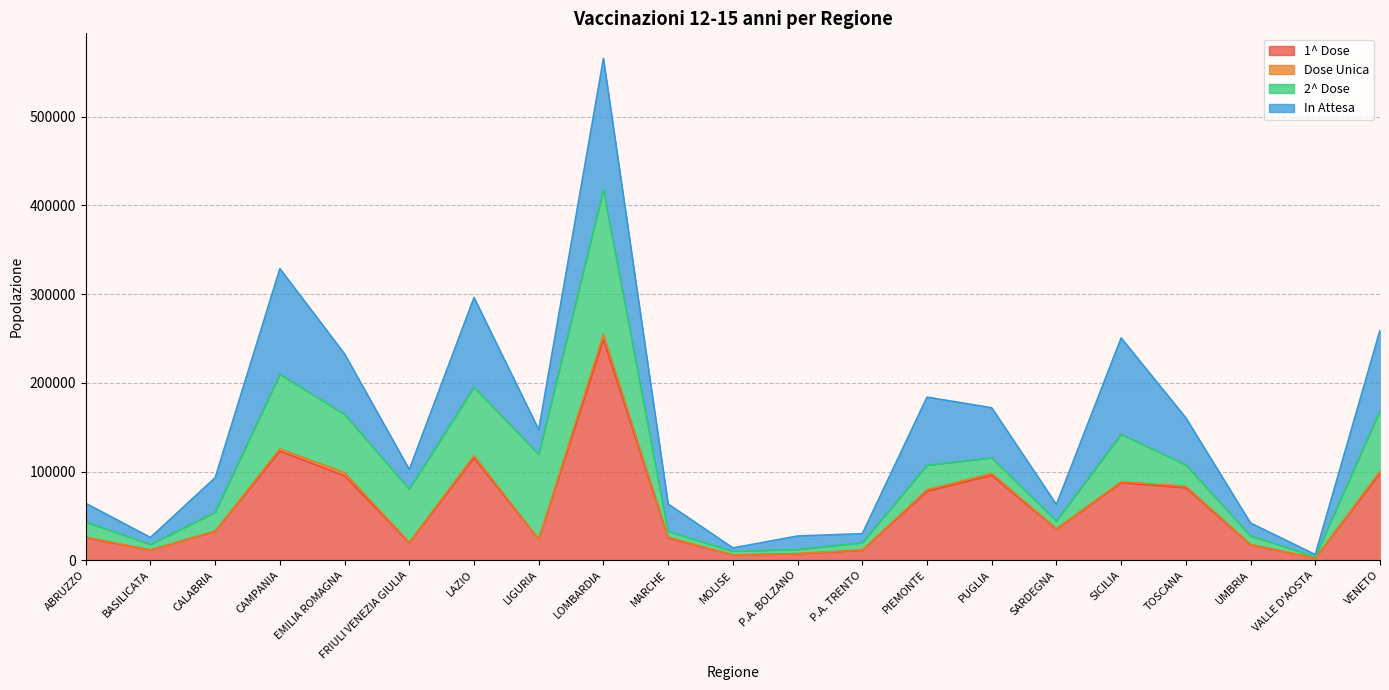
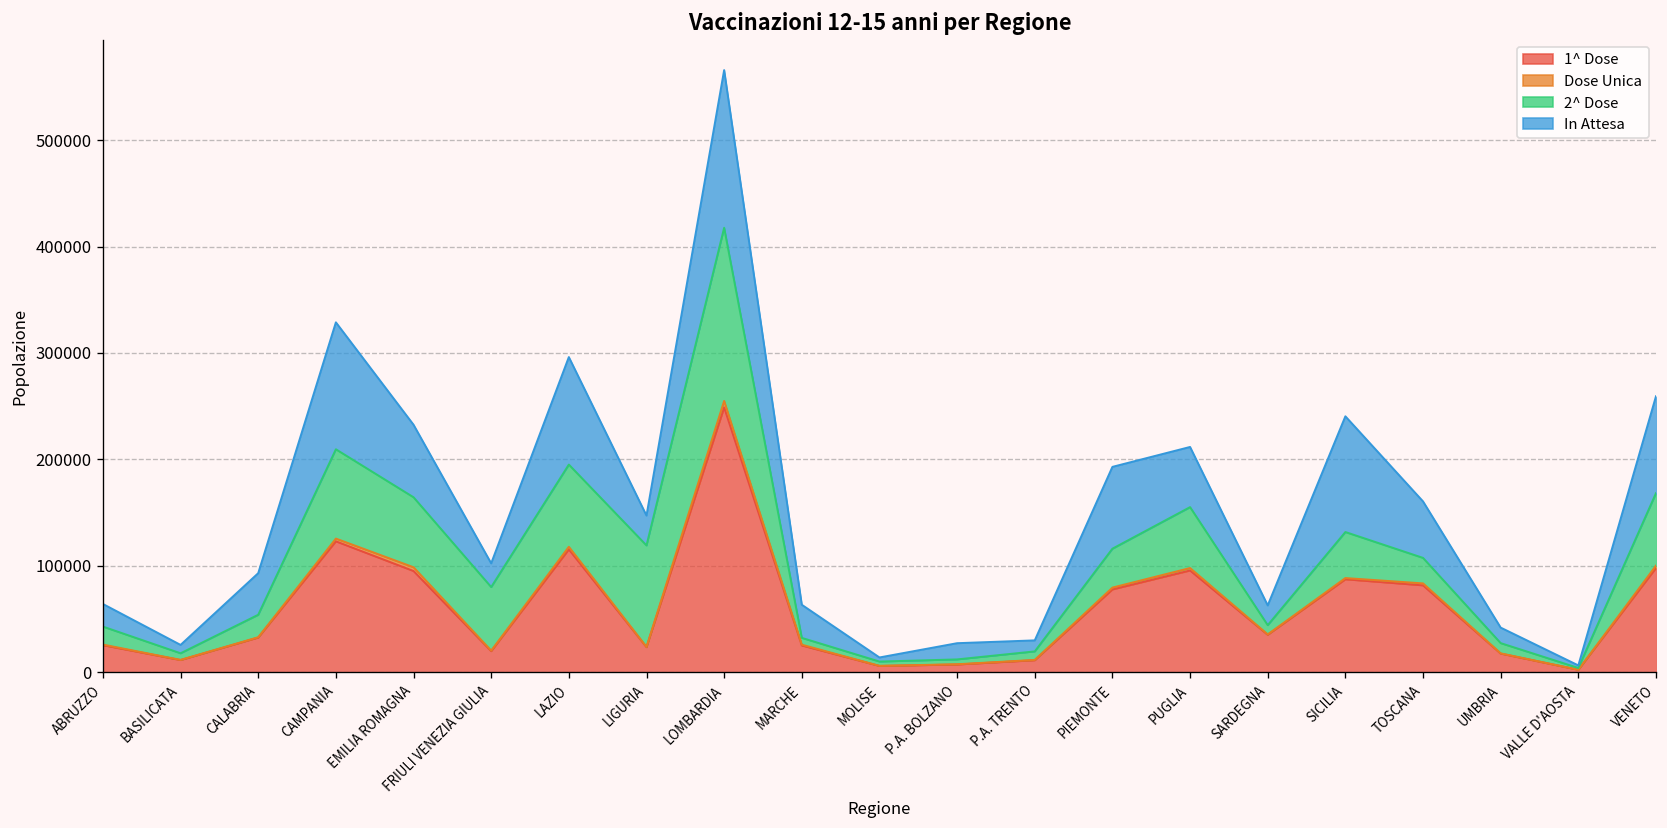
2^ Dose, PIEMONTE: 30000 -> 40000
2^ Dose, PUGLIA: 20000 -> 60000
2^ Dose, SICILIA: 50000 -> 40000
